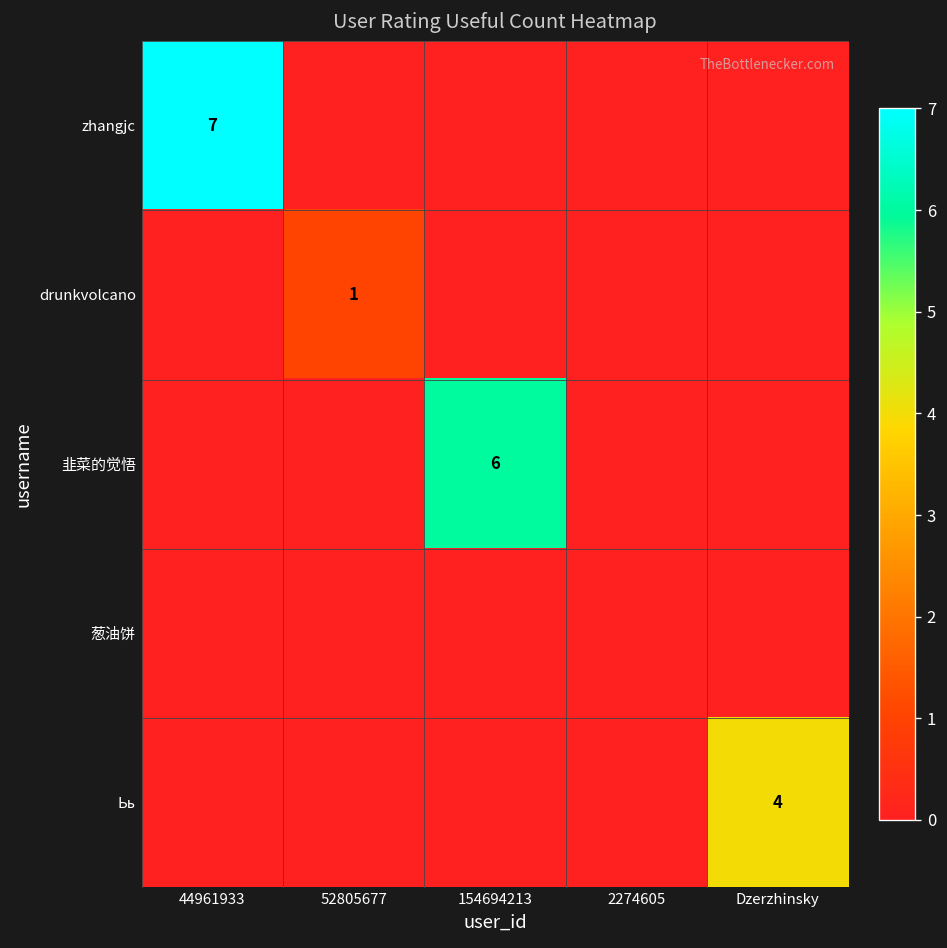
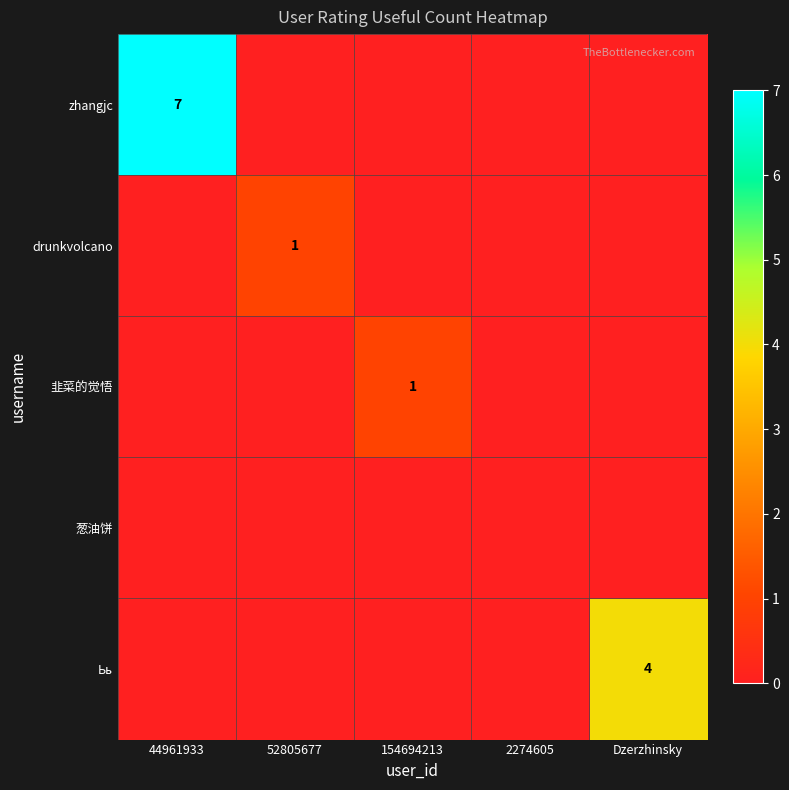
韭菜的觉悟, 154694213: 6 -> 1
